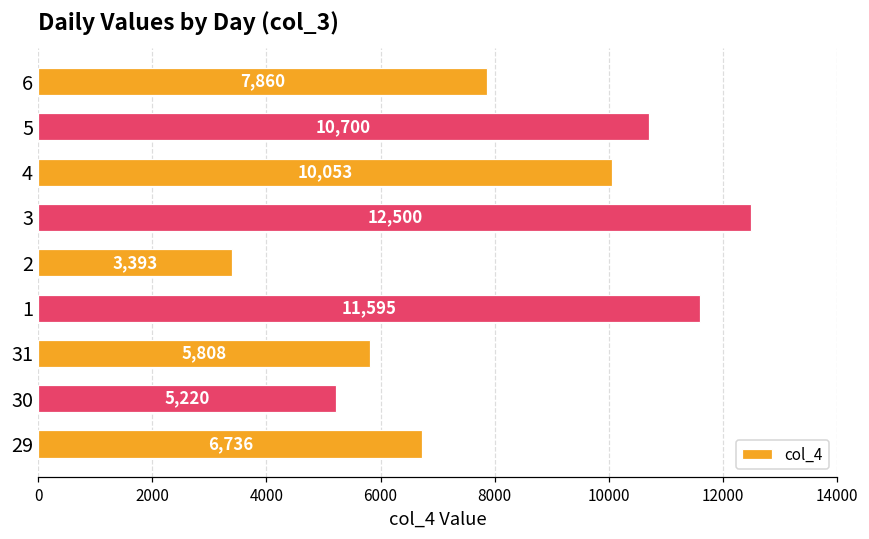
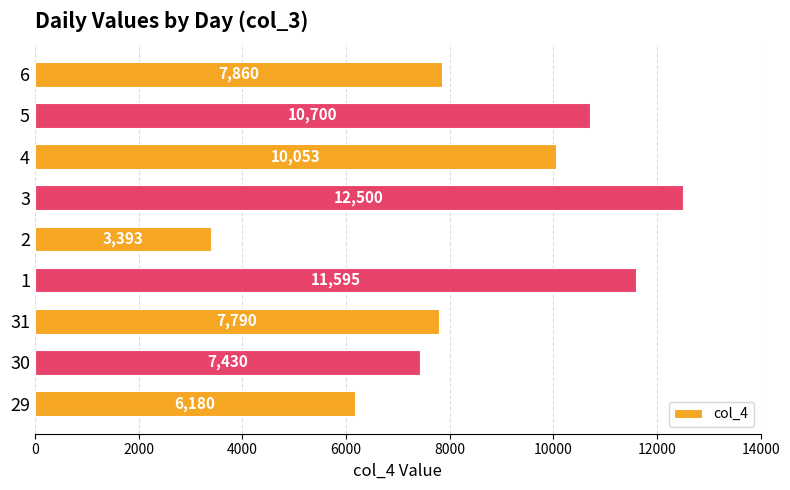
31: 5,808 -> 7,790
30: 5,220 -> 7,430
29: 6,736 -> 6,180
